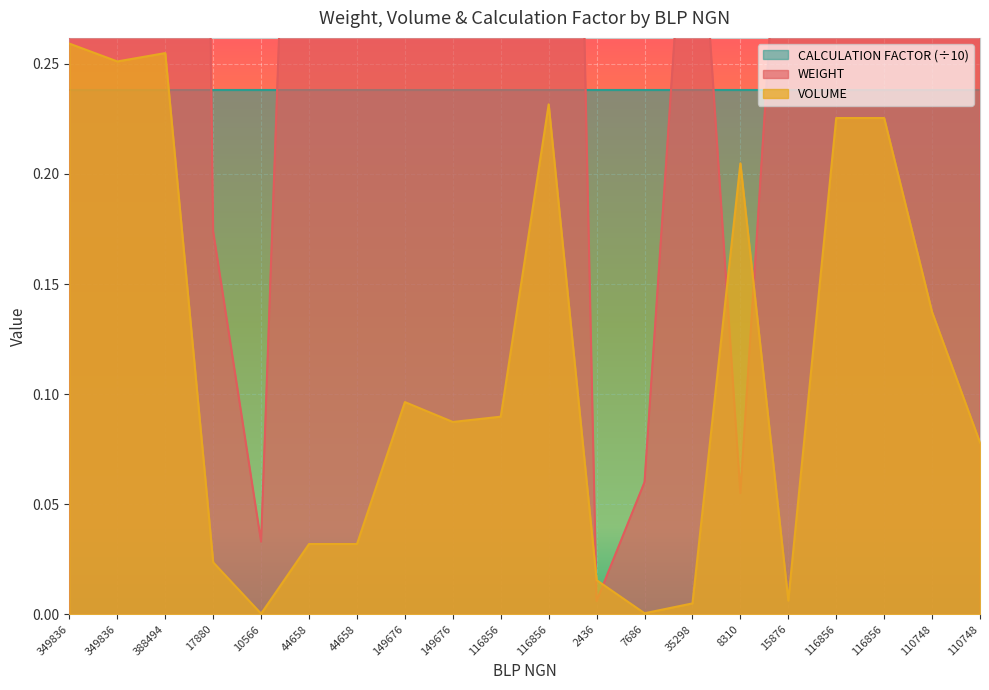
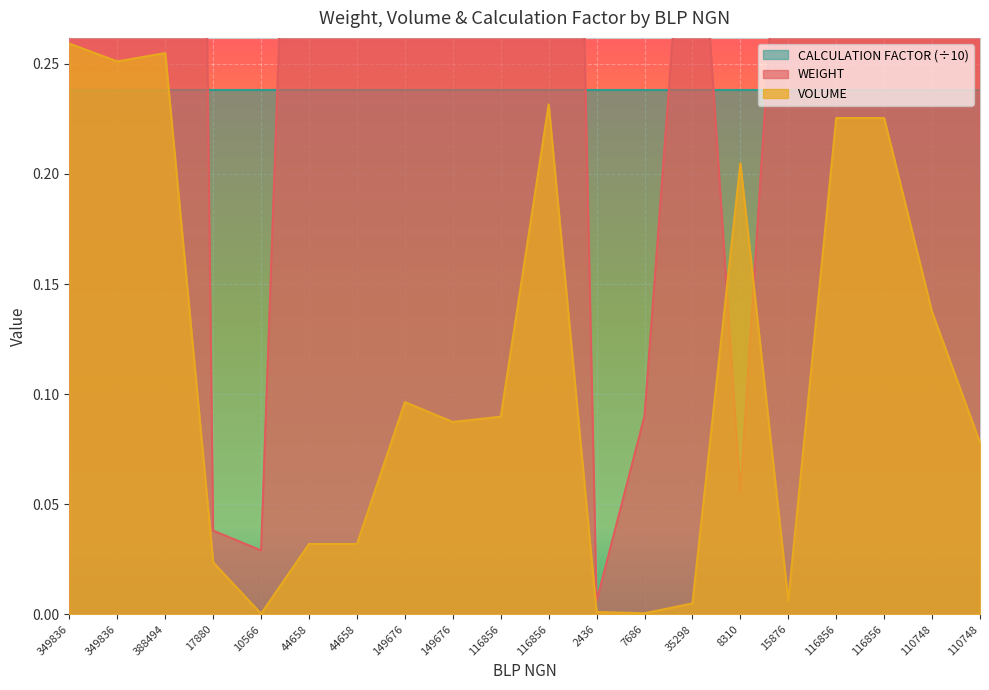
WEIGHT, 17880: 0.174 -> 0.038
WEIGHT, 10566: 0.033 -> 0.029
VOLUME, 2436: 0.016 -> 0.001
WEIGHT, 7686: 0.06 -> 0.09
